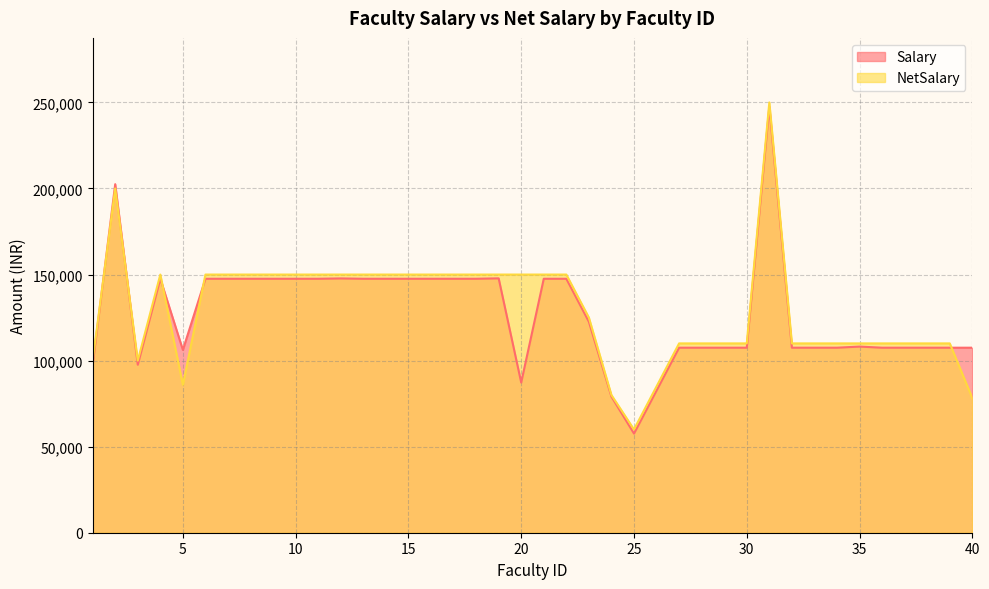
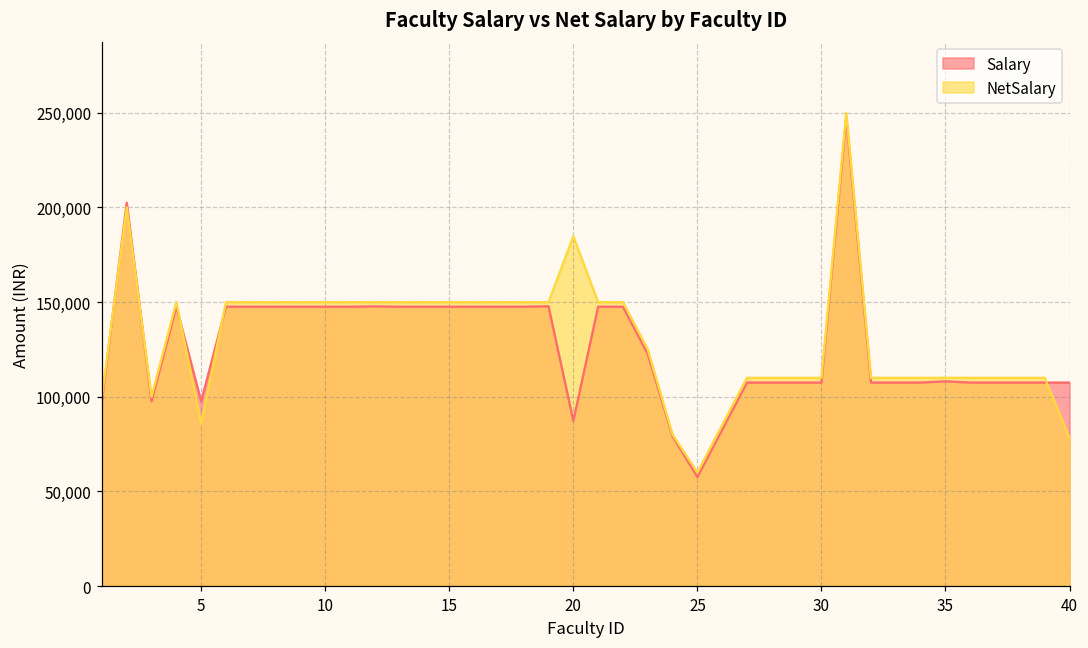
Salary, 5: 106,000 -> 98,000
NetSalary, 20: 150,000 -> 185,000
